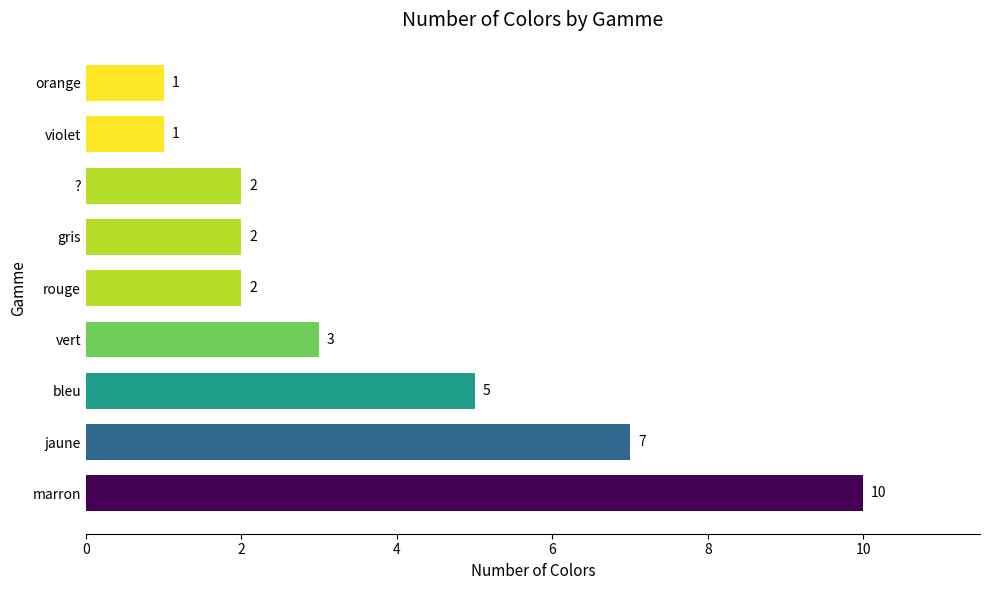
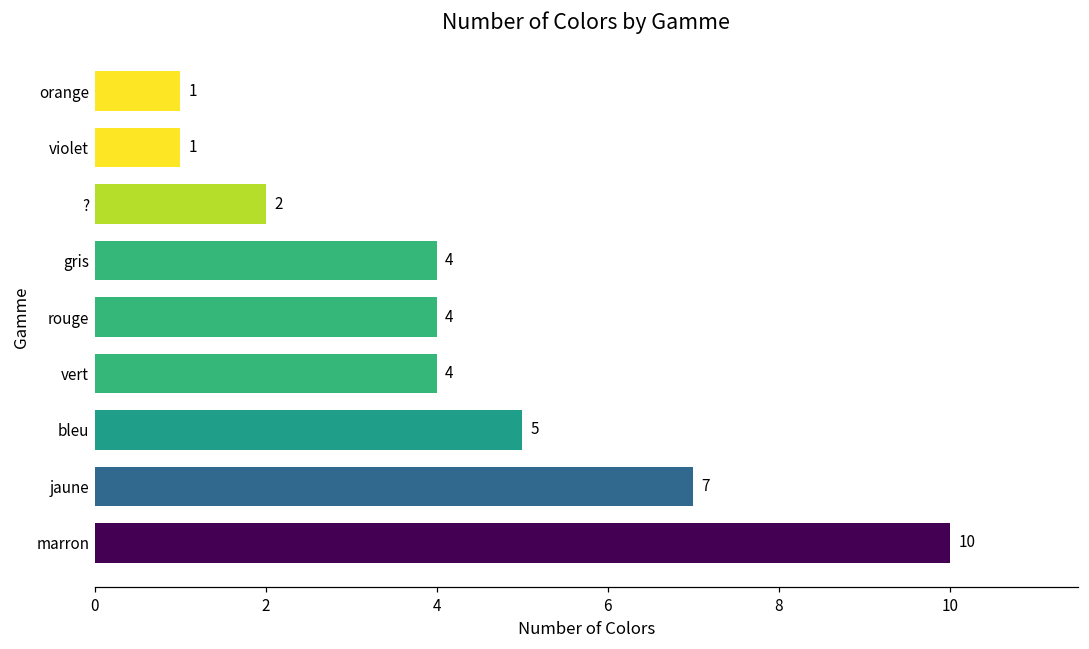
gris: 2 -> 4
rouge: 2 -> 4
vert: 3 -> 4
